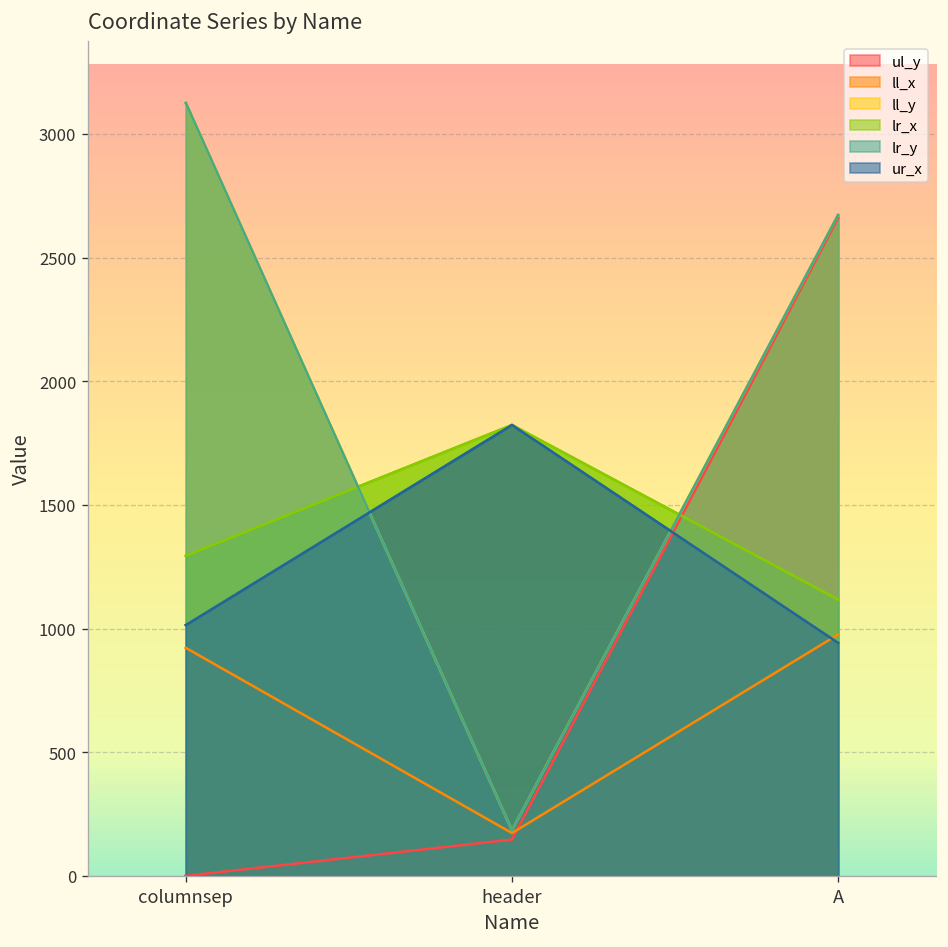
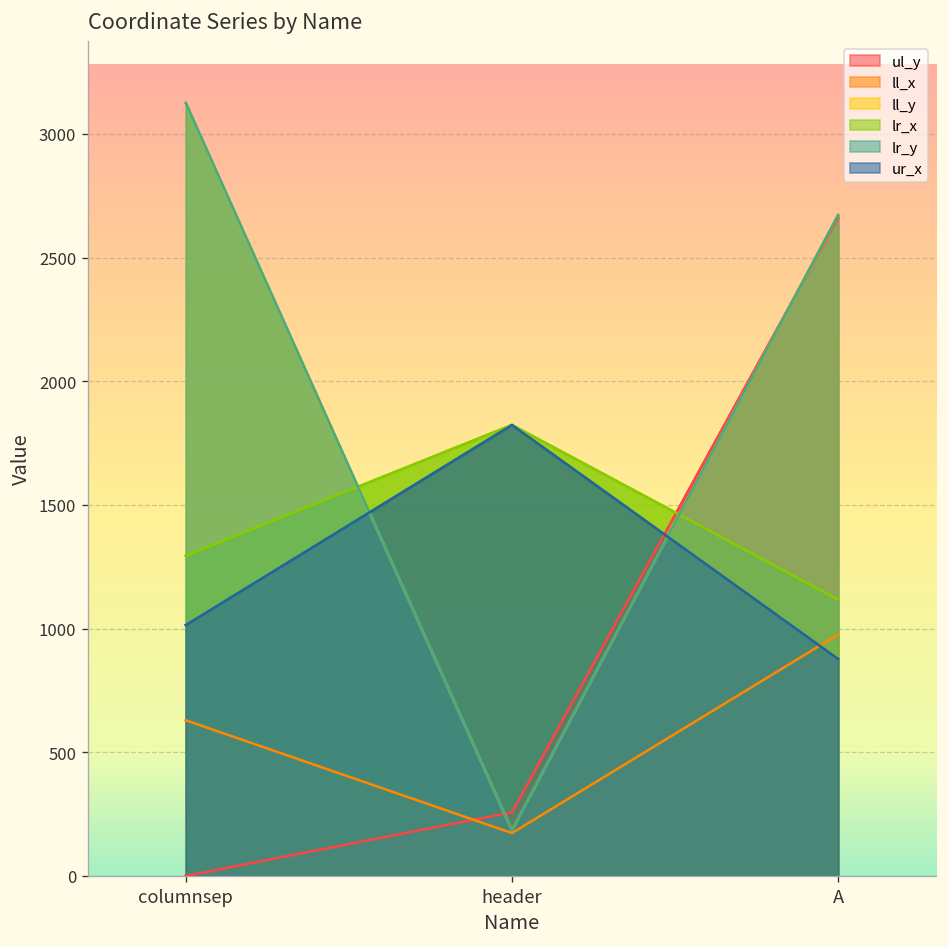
ll_x, columnsep: 920 -> 630
ul_y, header: 150 -> 260
ur_x, A: 940 -> 880
